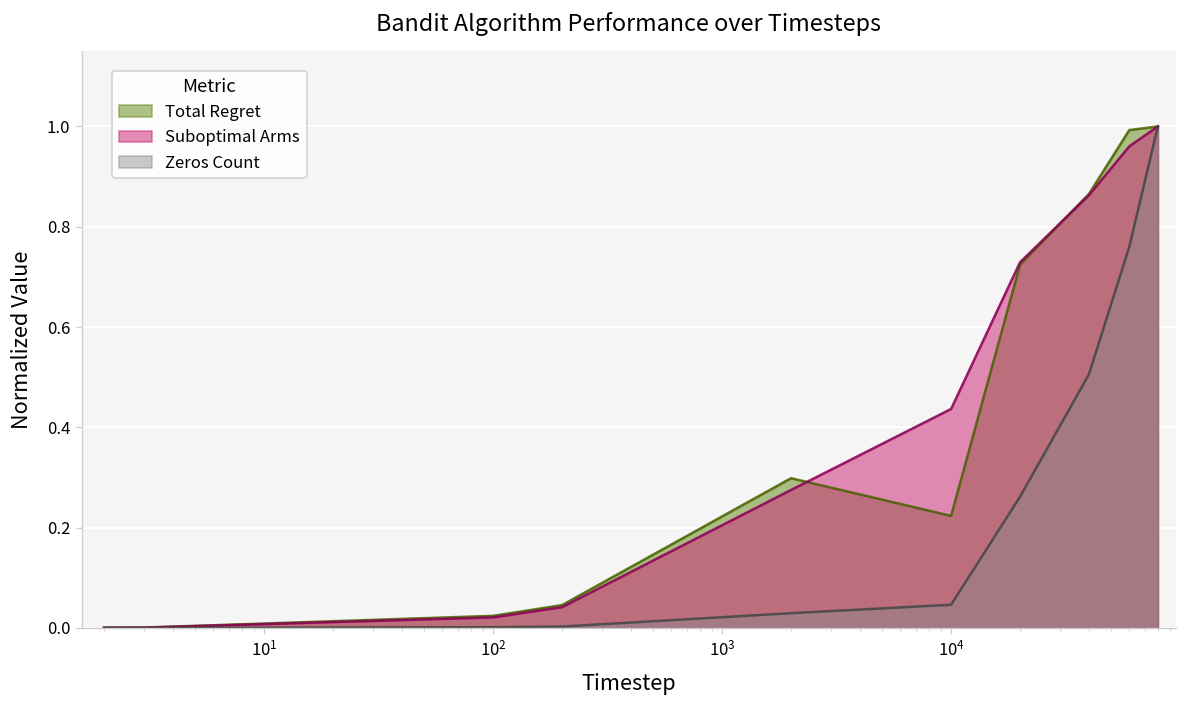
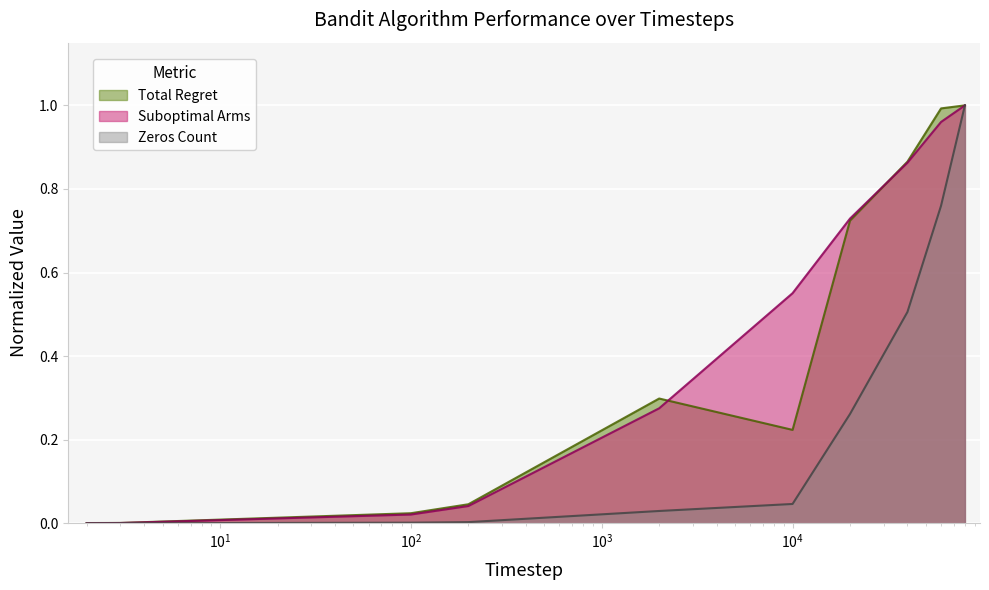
Suboptimal Arms, 10^4: 0.44 -> 0.55
